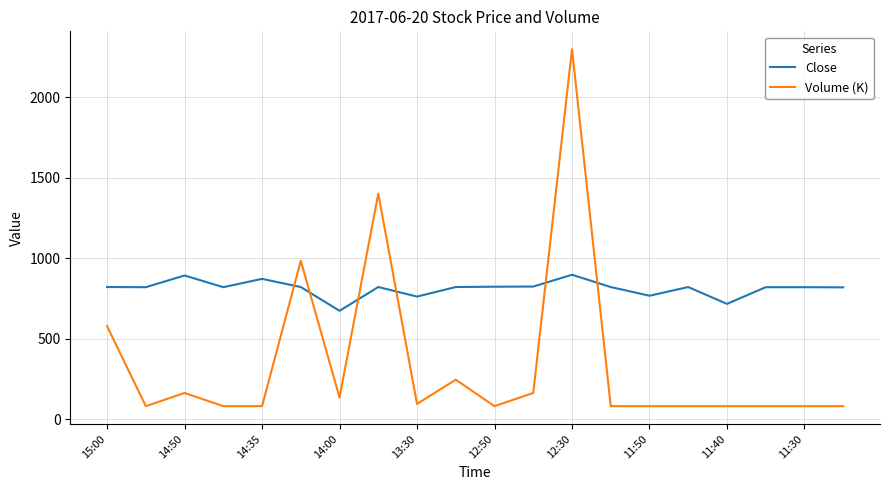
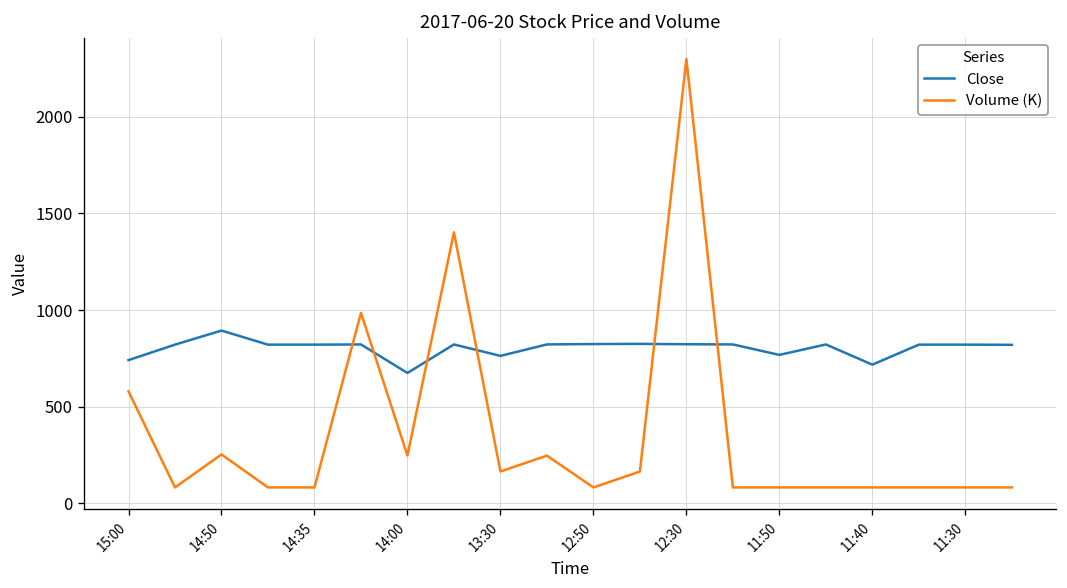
Close, 15:00: 820 -> 740
Volume (K), 14:50: 160 -> 250
Close, 14:35: 870 -> 820
Volume (K), 14:00: 140 -> 250
Volume (K), 13:30: 100 -> 160
Close, 12:30: 900 -> 820
